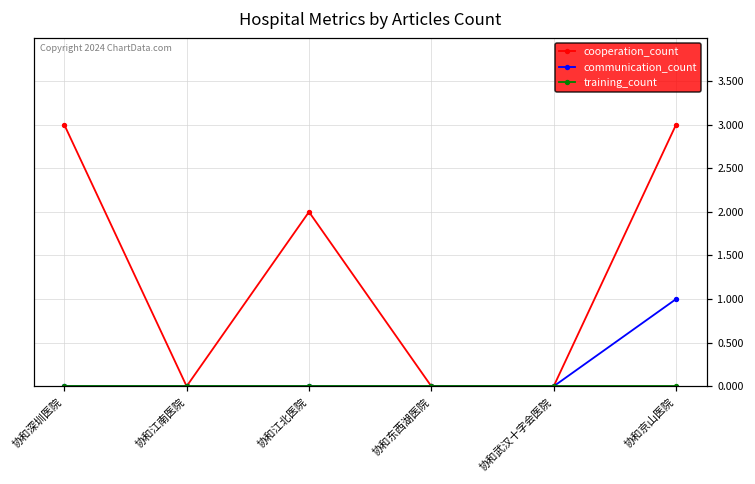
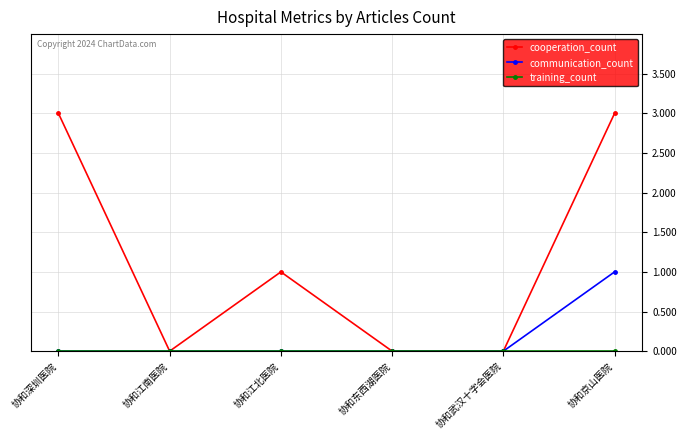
cooperation_count, 协和江北医院: 2 -> 1
